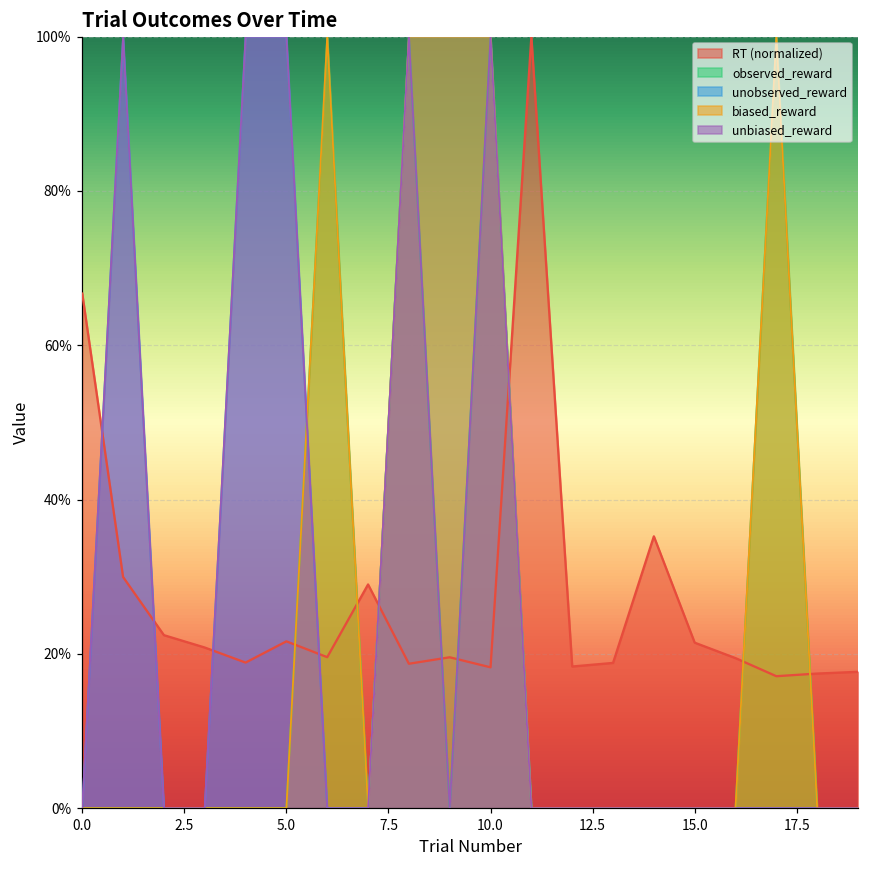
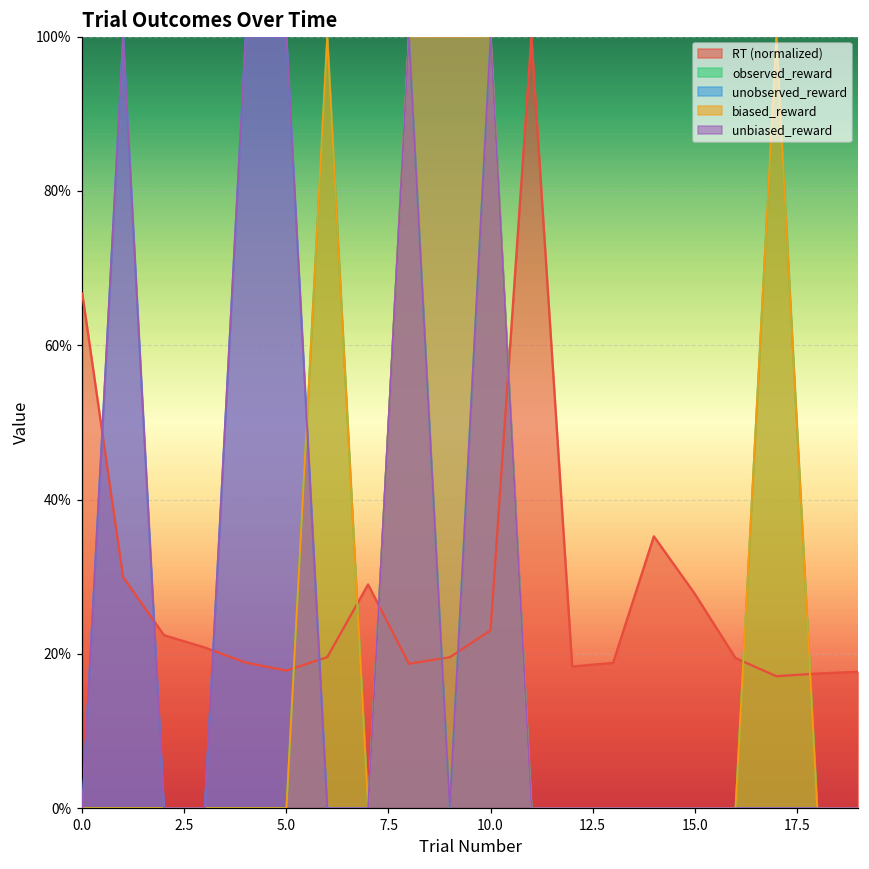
RT (normalized), 5.0: 22% -> 18%
RT (normalized), 10.0: 18% -> 23%
RT (normalized), 15.0: 21% -> 28%
